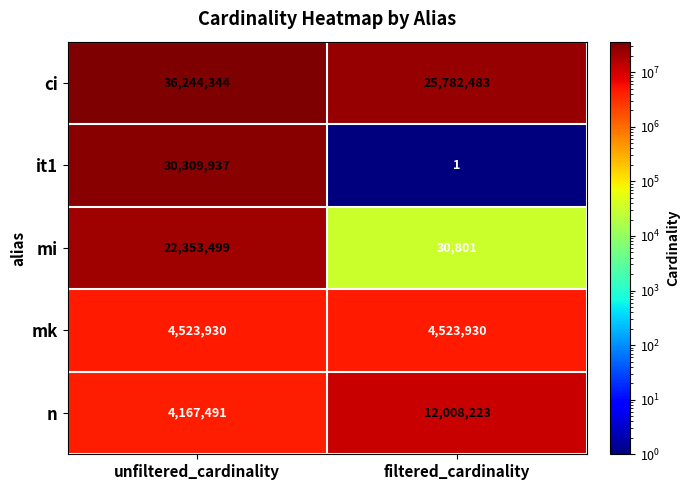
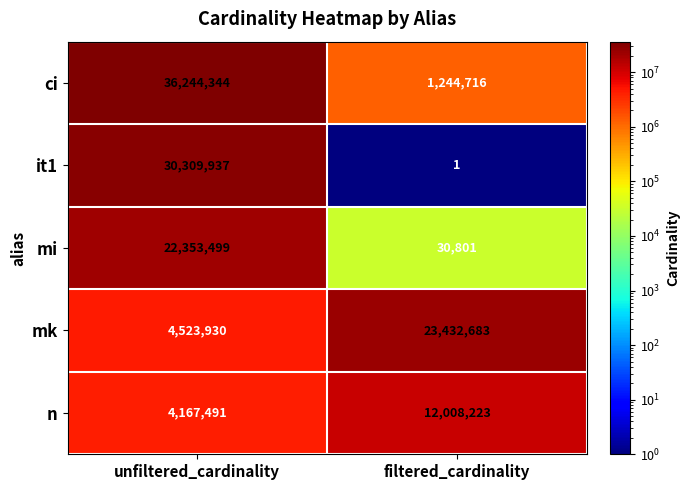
ci, filtered_cardinality: 25,782,483 -> 1,244,716
mk, filtered_cardinality: 4,523,930 -> 23,432,683
